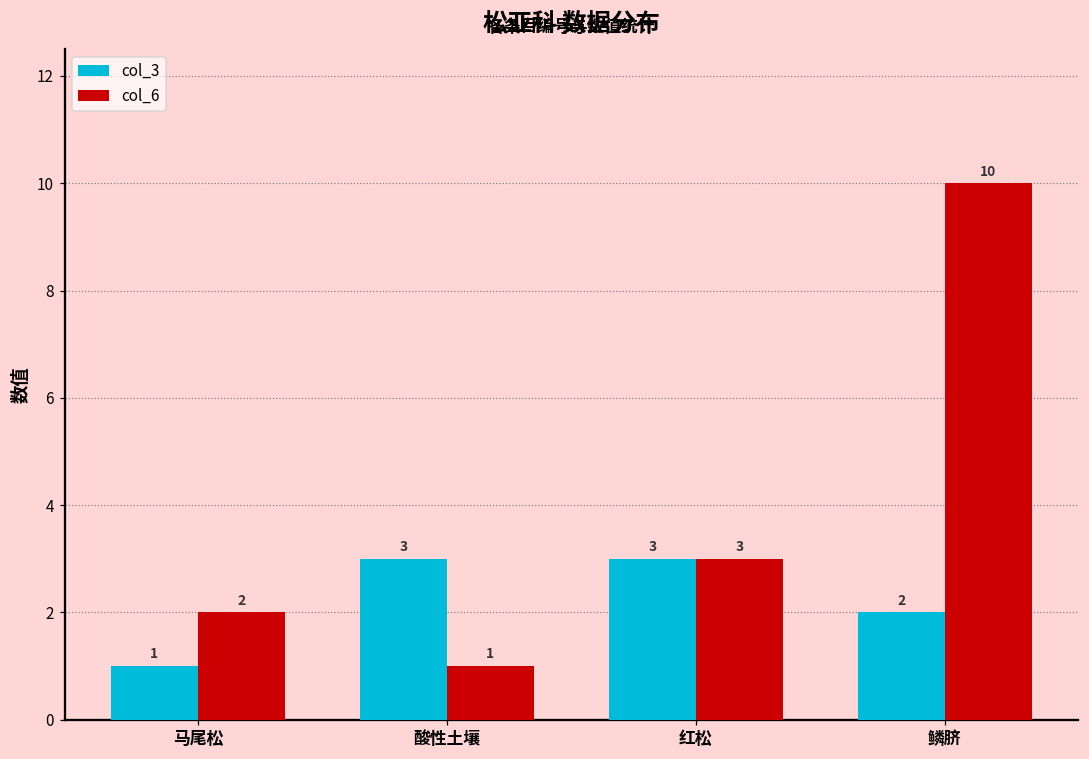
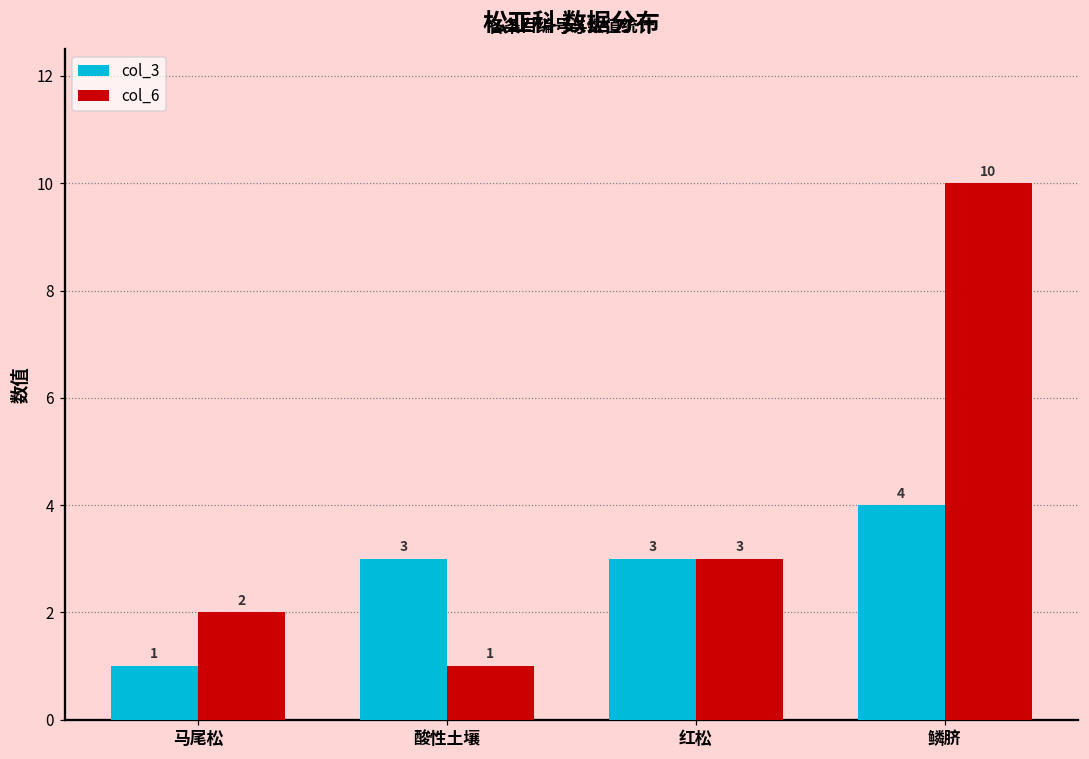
col_3, 鳞脐: 2 -> 4
